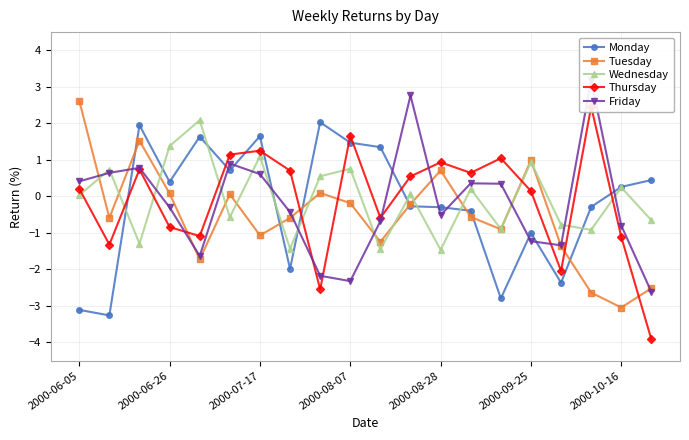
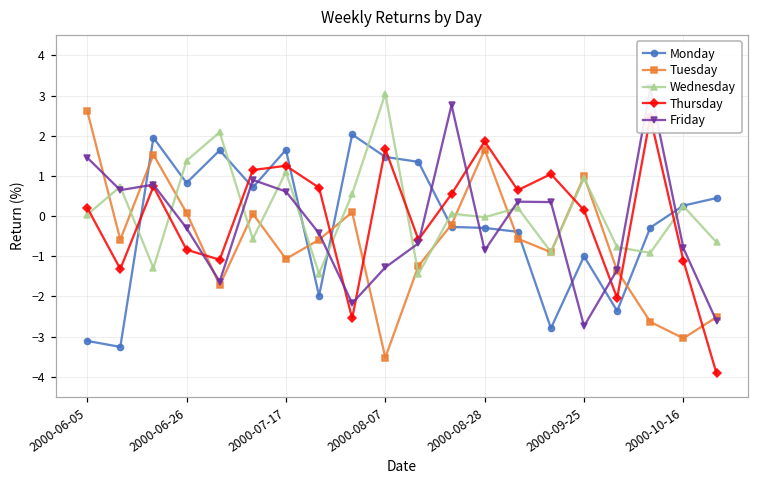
Friday, 2000-06-05: 0.4 -> 1.5
Monday, 2000-06-26: 0.4 -> 0.8
Tuesday, 2000-08-07: -0.2 -> -3.5
Wednesday, 2000-08-07: 0.8 -> 3.0
Friday, 2000-08-07: -2.3 -> -1.3
Tuesday, 2000-08-28: 0.7 -> 1.7
Wednesday, 2000-08-28: -1.5 -> 0.0
Thursday, 2000-08-28: 0.9 -> 1.9
Friday, 2000-08-28: -0.5 -> -0.9
Friday, 2000-09-25: -1.2 -> -2.7
